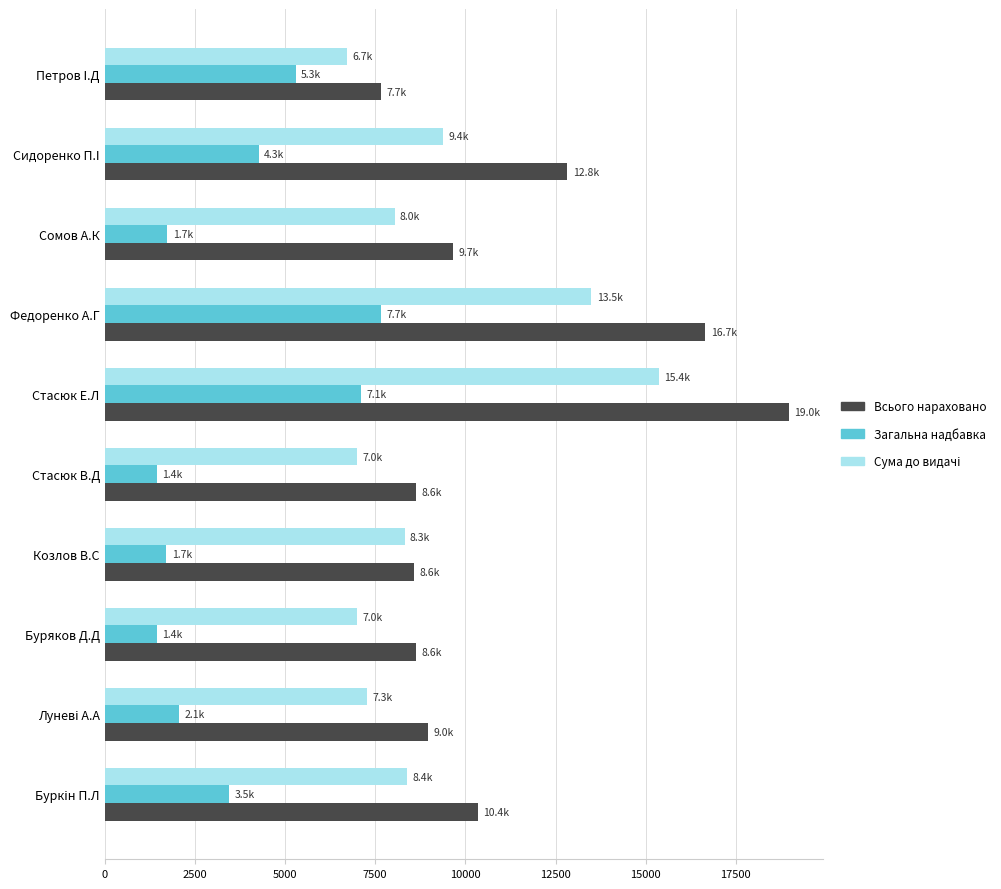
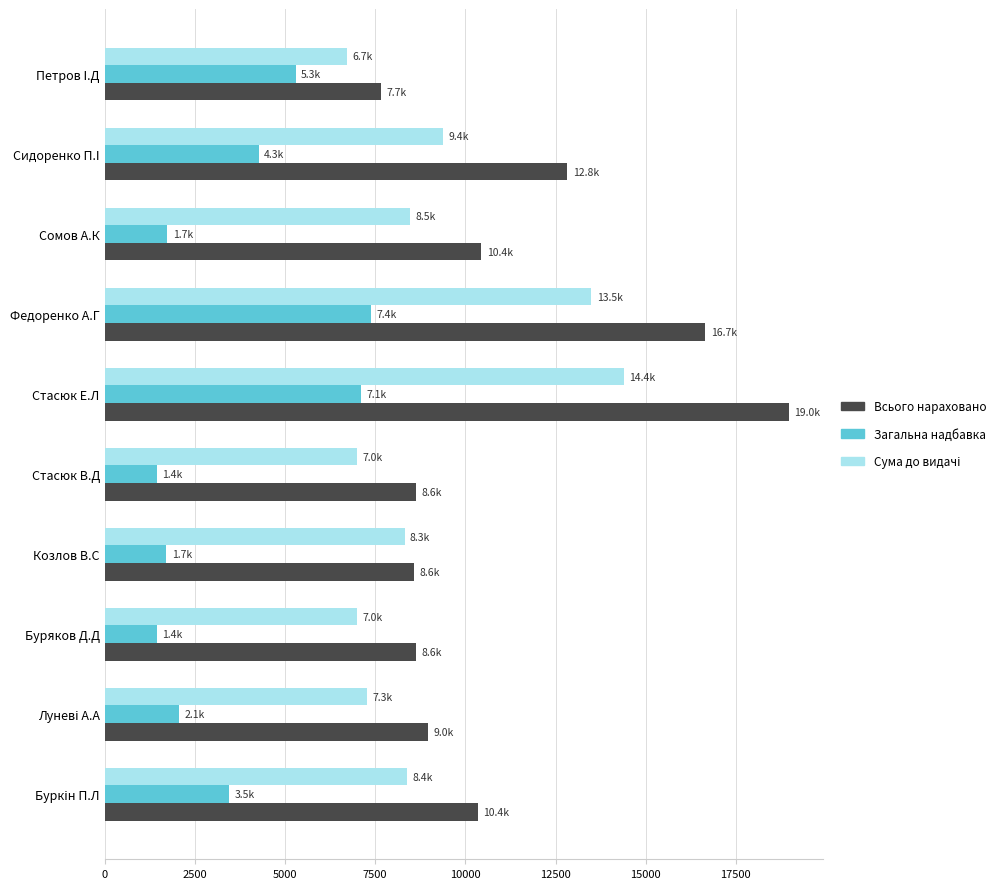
Сума до видачі, Сомов А.К: 8.0k -> 8.5k
Всього нараховано, Сомов А.К: 9.7k -> 10.4k
Загальна надбавка, Федоренко А.Г: 7.7k -> 7.4k
Сума до видачі, Стасюк Е.Л: 15.4k -> 14.4k
